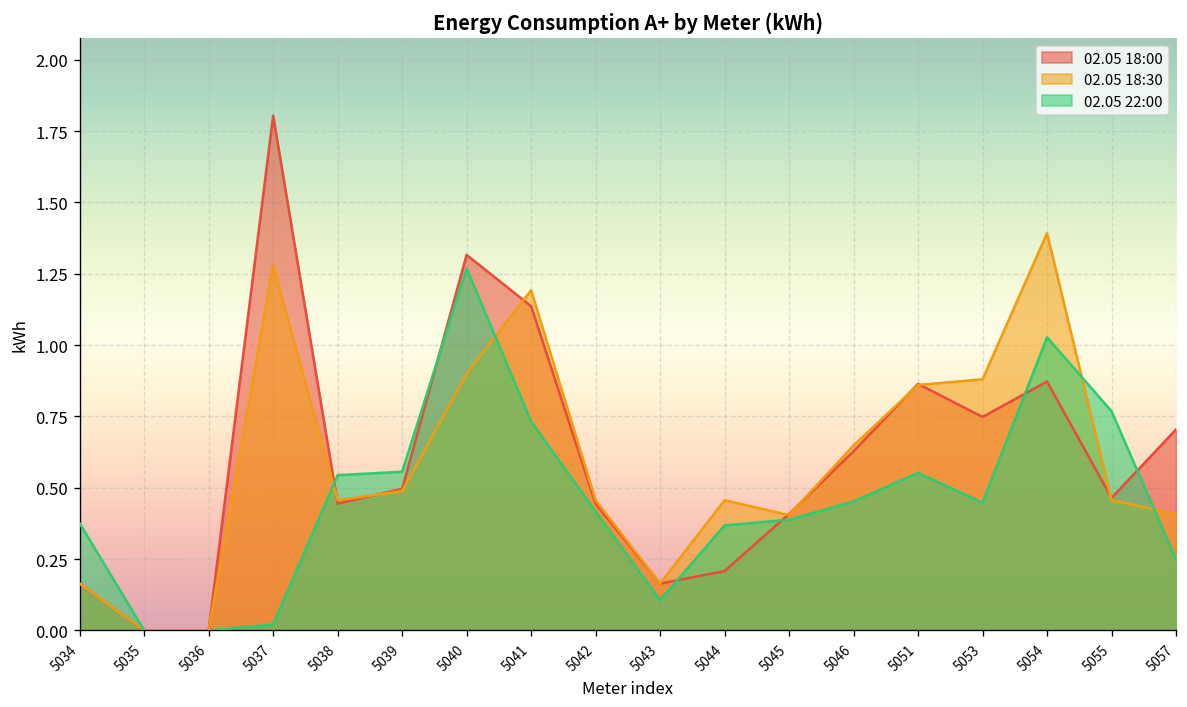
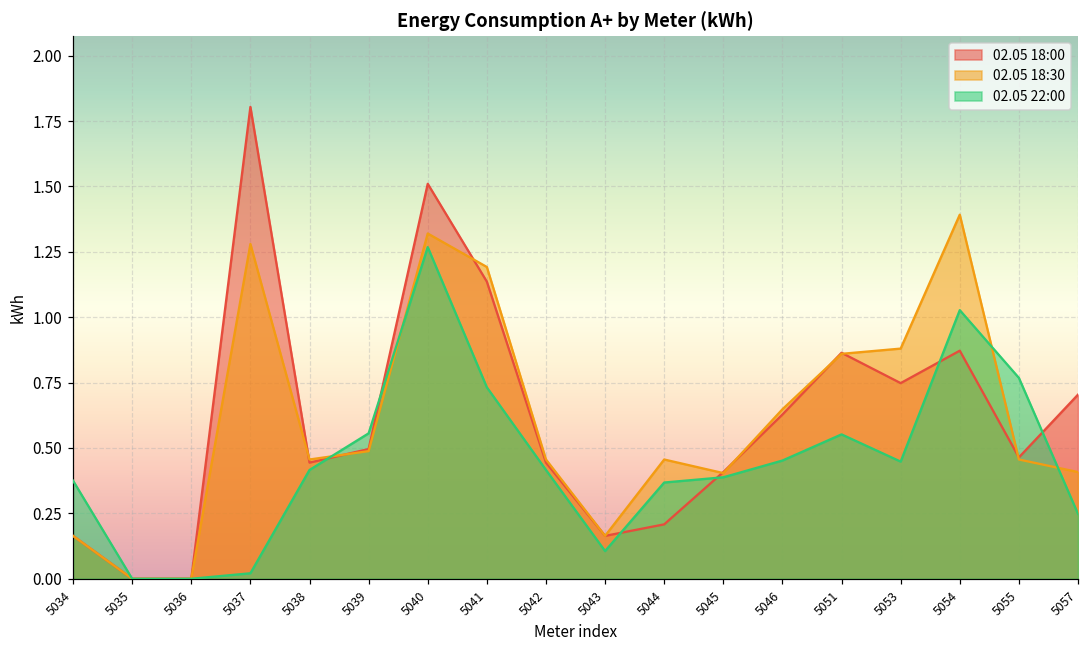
02.05 22:00, 5038: 0.54 -> 0.42
02.05 18:00, 5040: 1.32 -> 1.51
02.05 18:30, 5040: 0.90 -> 1.32
